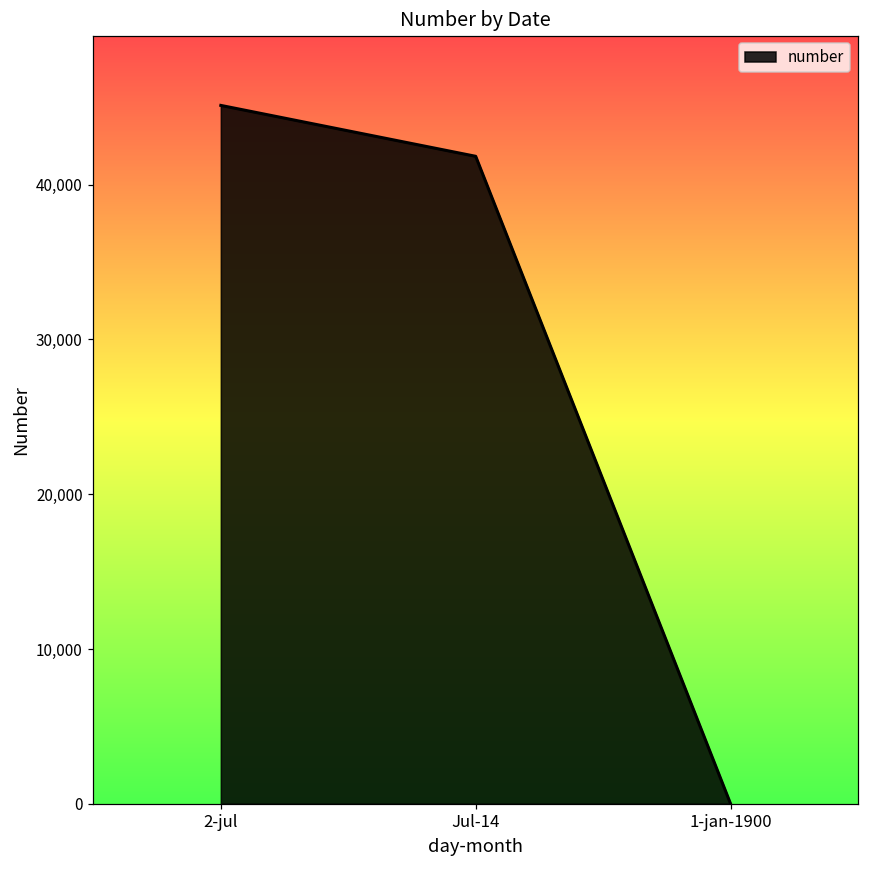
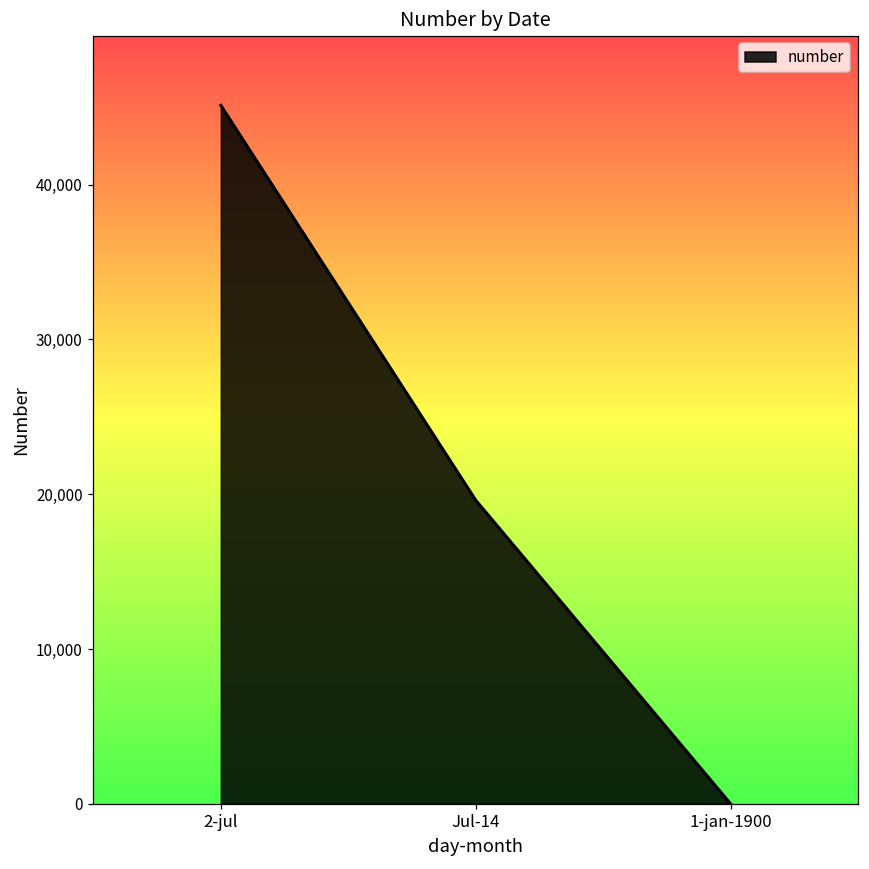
Jul-14: 41,800 -> 19,600
